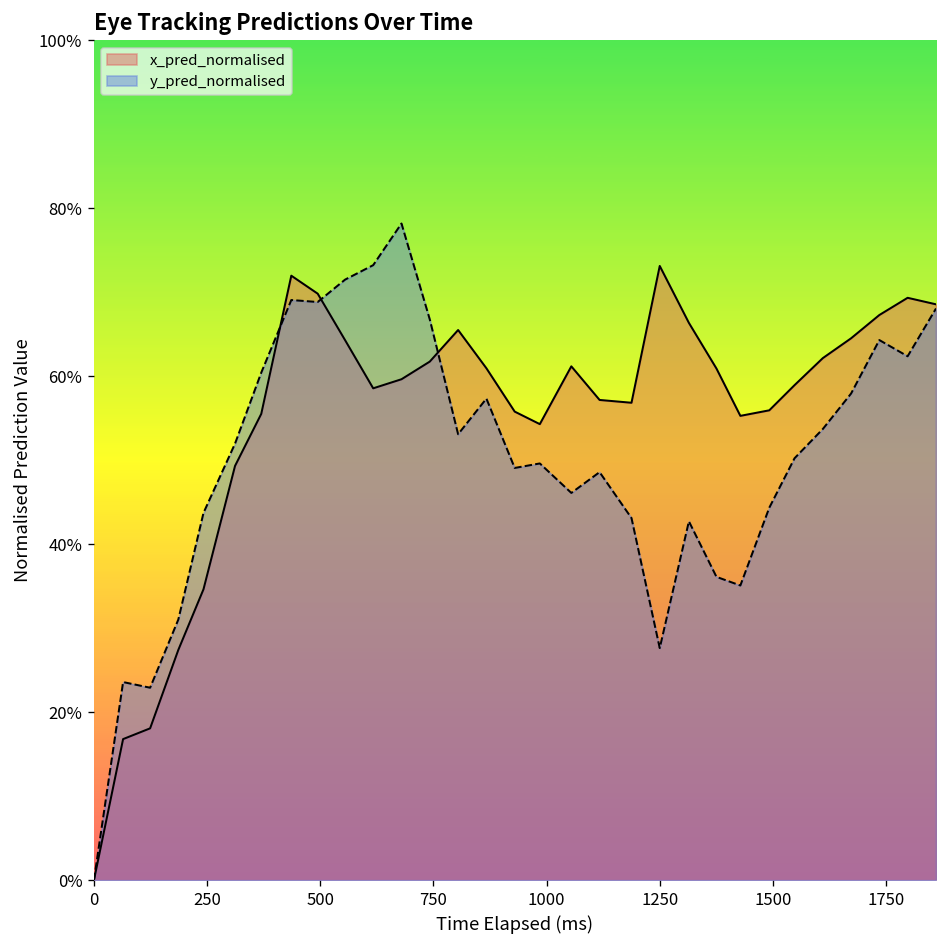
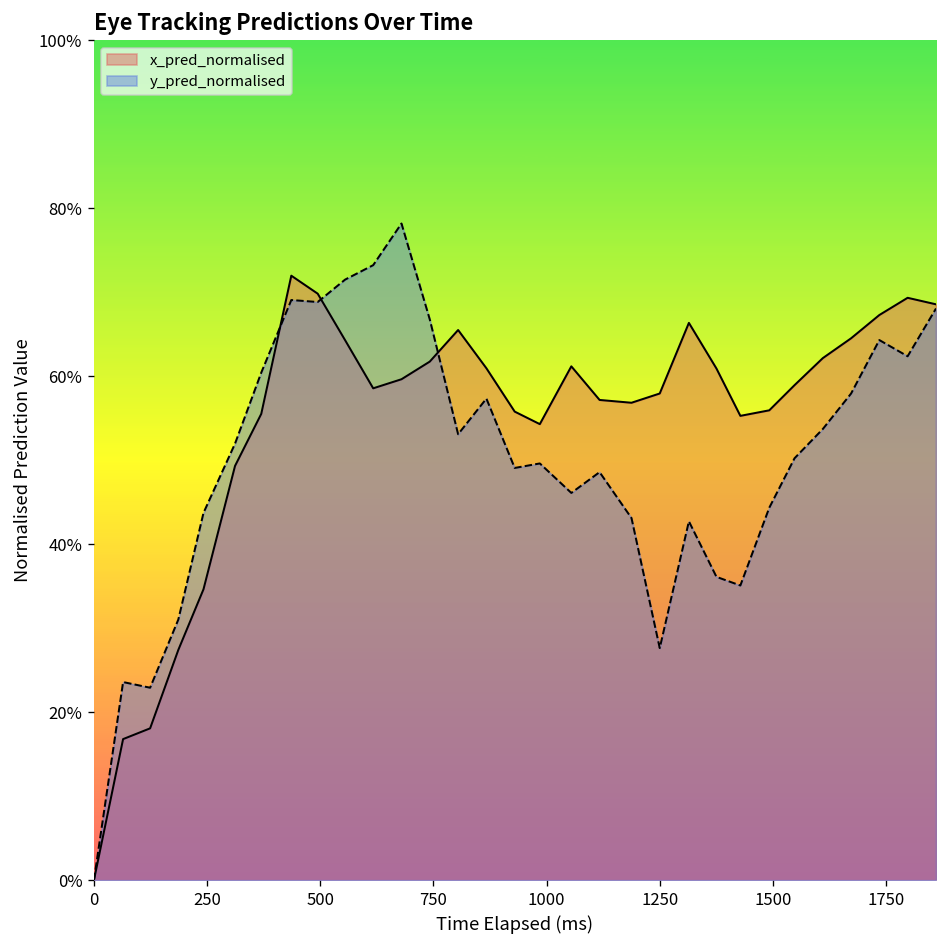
x_pred_normalised, 1250: 73% -> 58%
